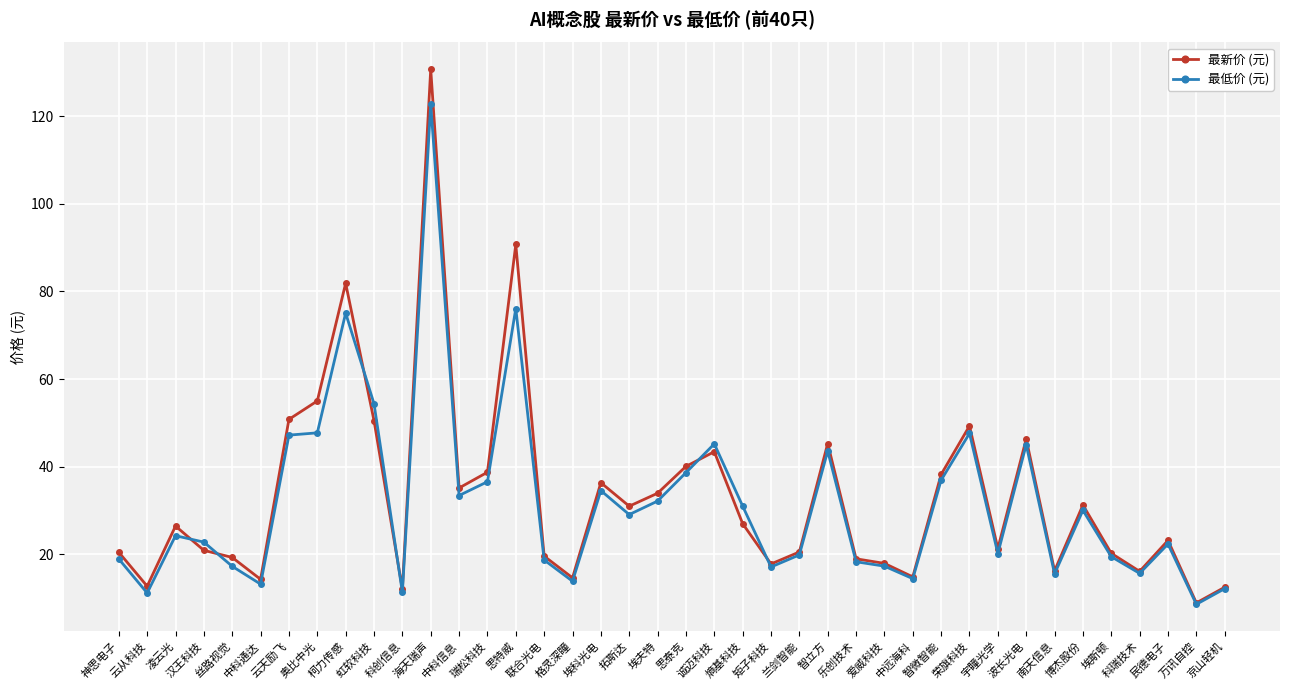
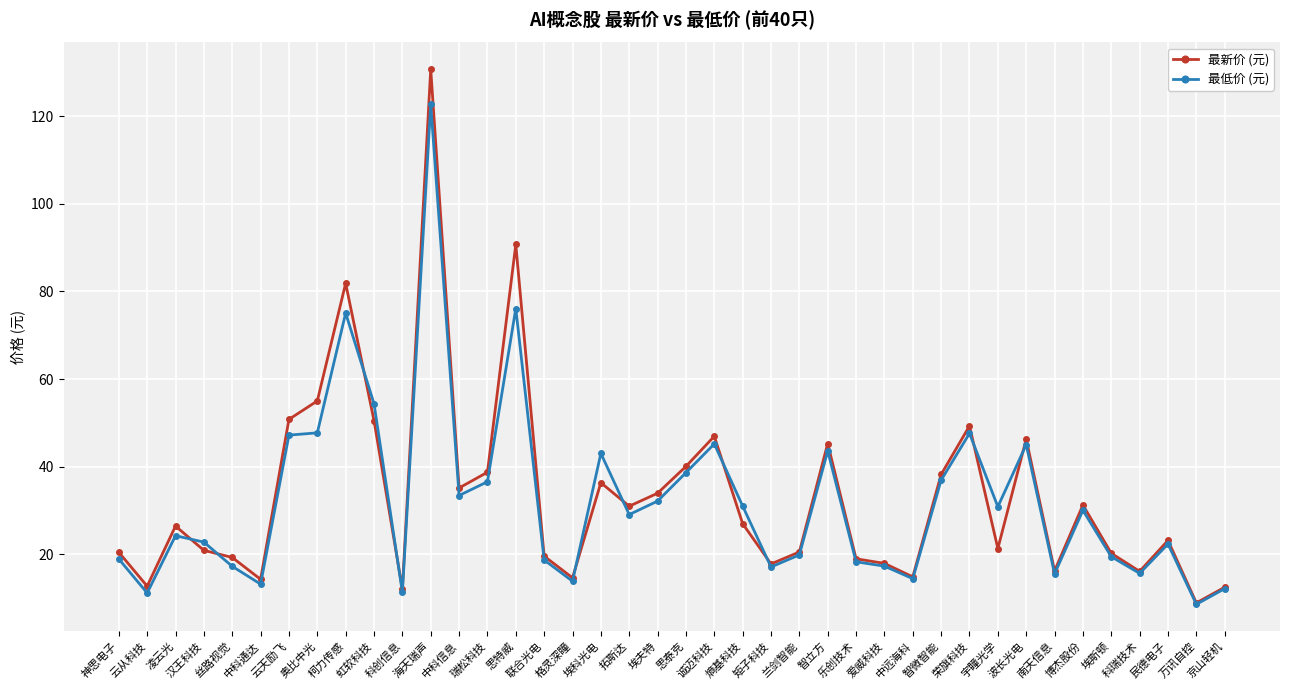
最低价 (元), 埃科光电: 35 -> 43
最新价 (元), 诚迈科技: 43 -> 47
最低价 (元), 宇瞳光学: 20 -> 31
